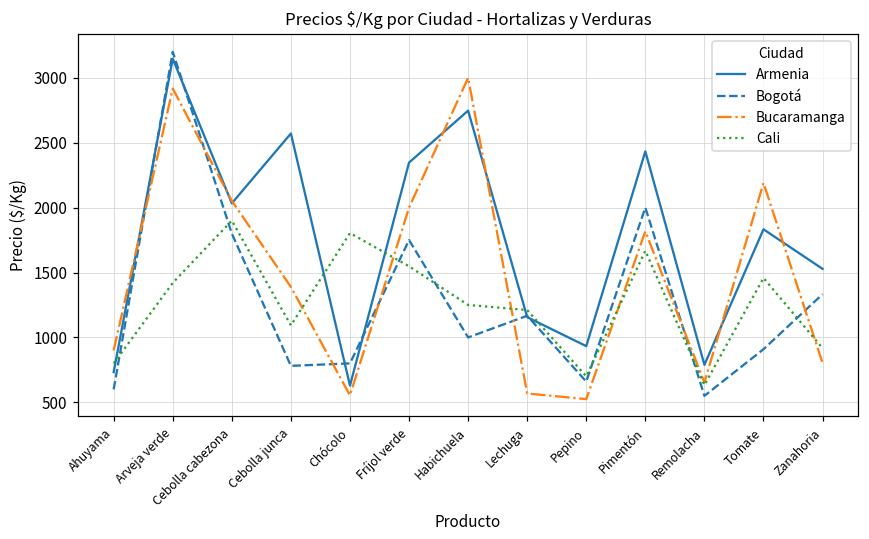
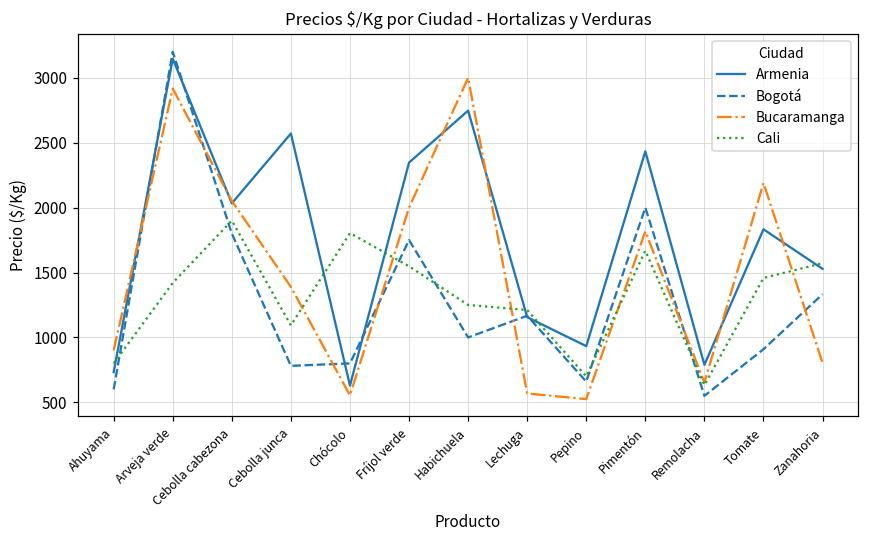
Cali, Zanahoria: 920 -> 1570
